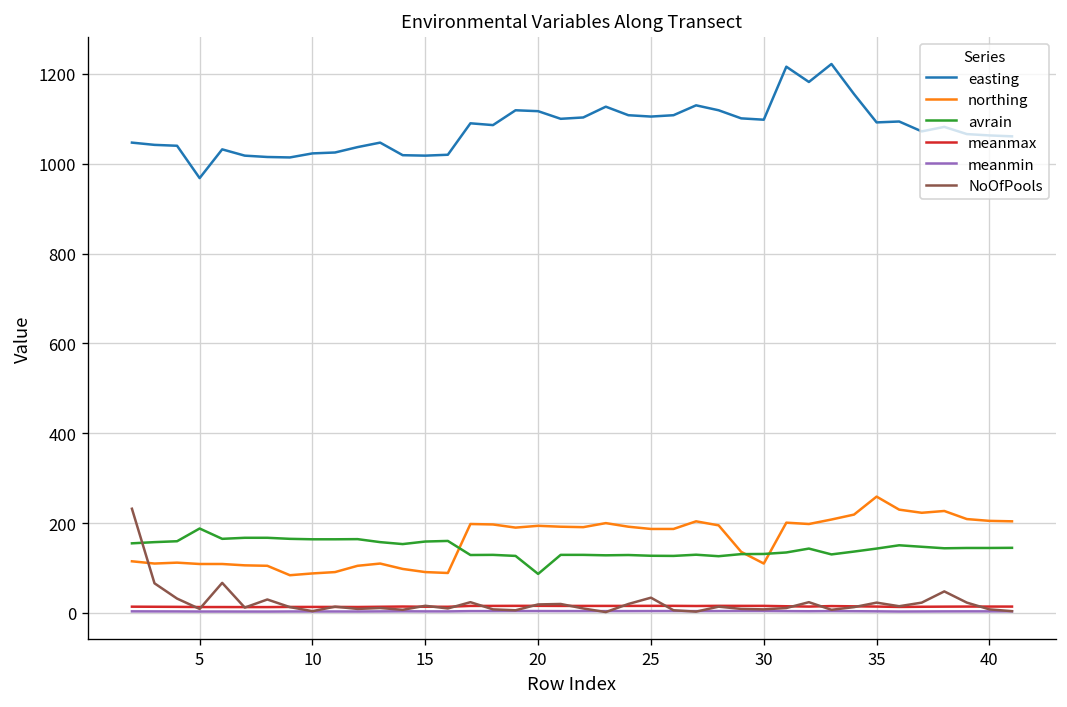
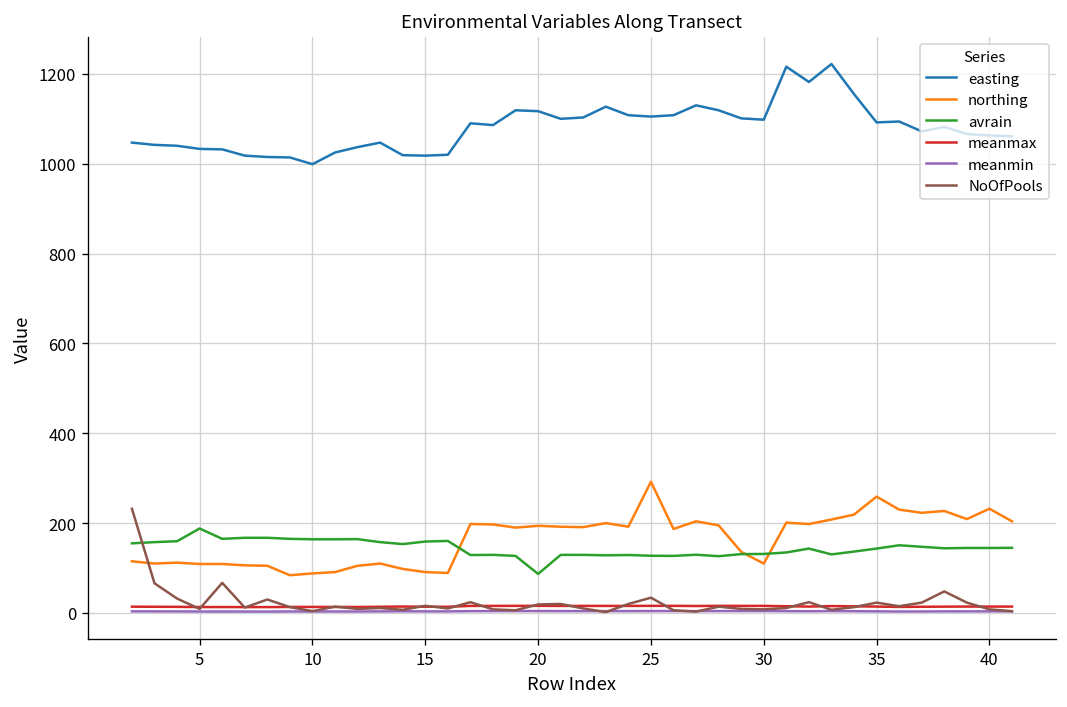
easting, 5: 970 -> 1030
easting, 10: 1020 -> 1000
northing, 25: 190 -> 290
northing, 40: 210 -> 230
